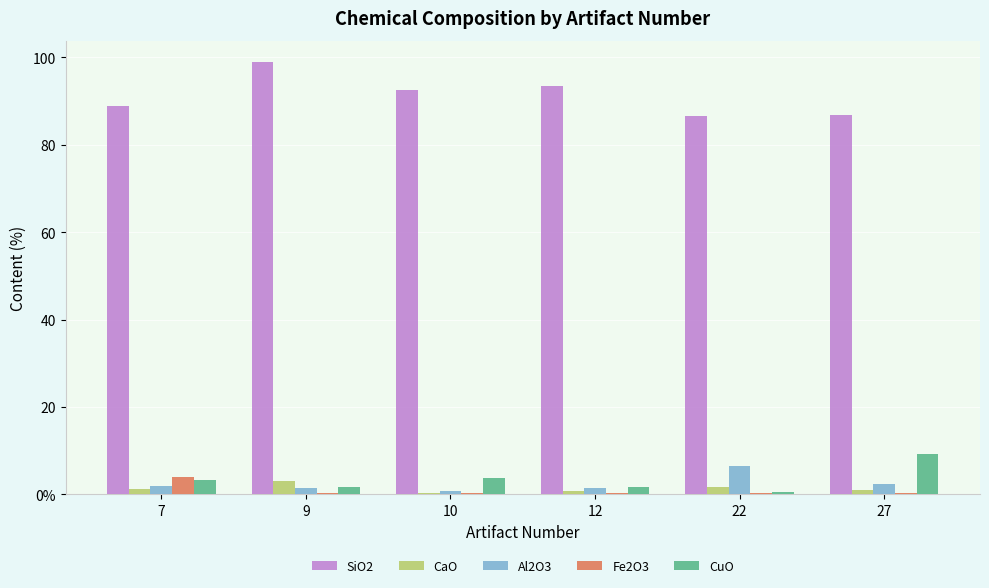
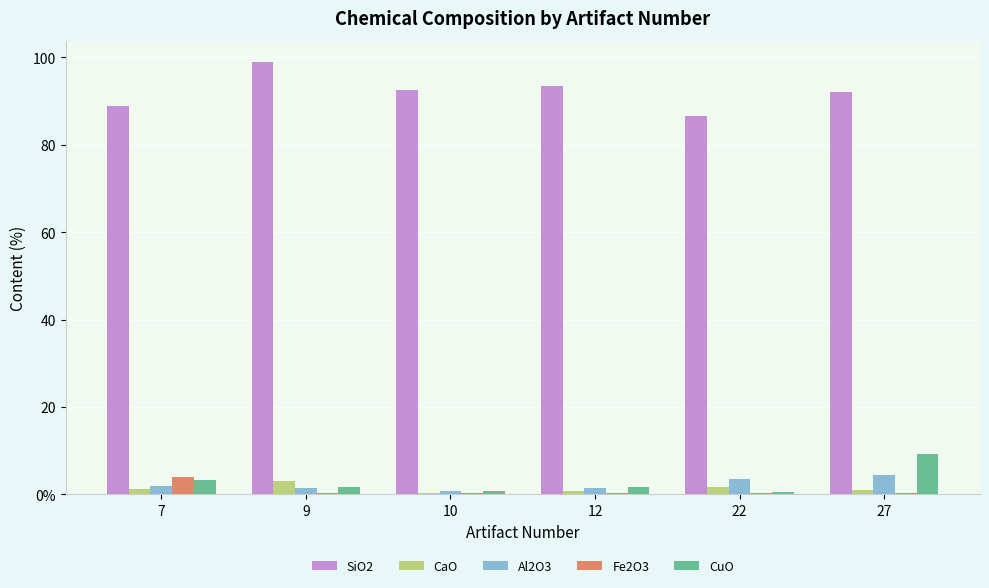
CuO, 10: 4 -> 1
Al2O3, 22: 6 -> 4
SiO2, 27: 87 -> 92
Al2O3, 27: 2 -> 4
